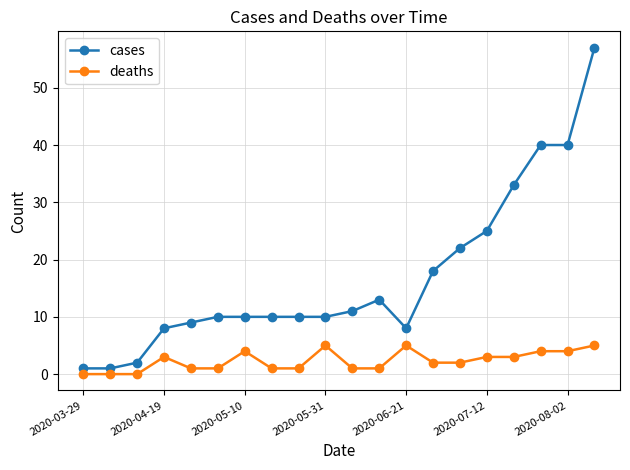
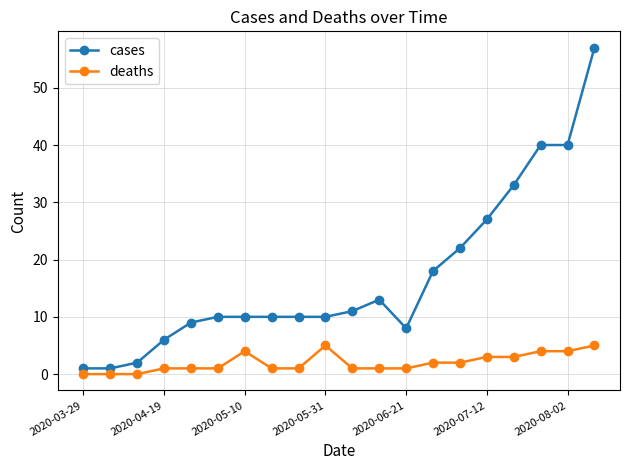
cases, 2020-04-19: 8 -> 6
deaths, 2020-04-19: 3 -> 1
deaths, 2020-06-21: 5 -> 1
cases, 2020-07-12: 25 -> 27
